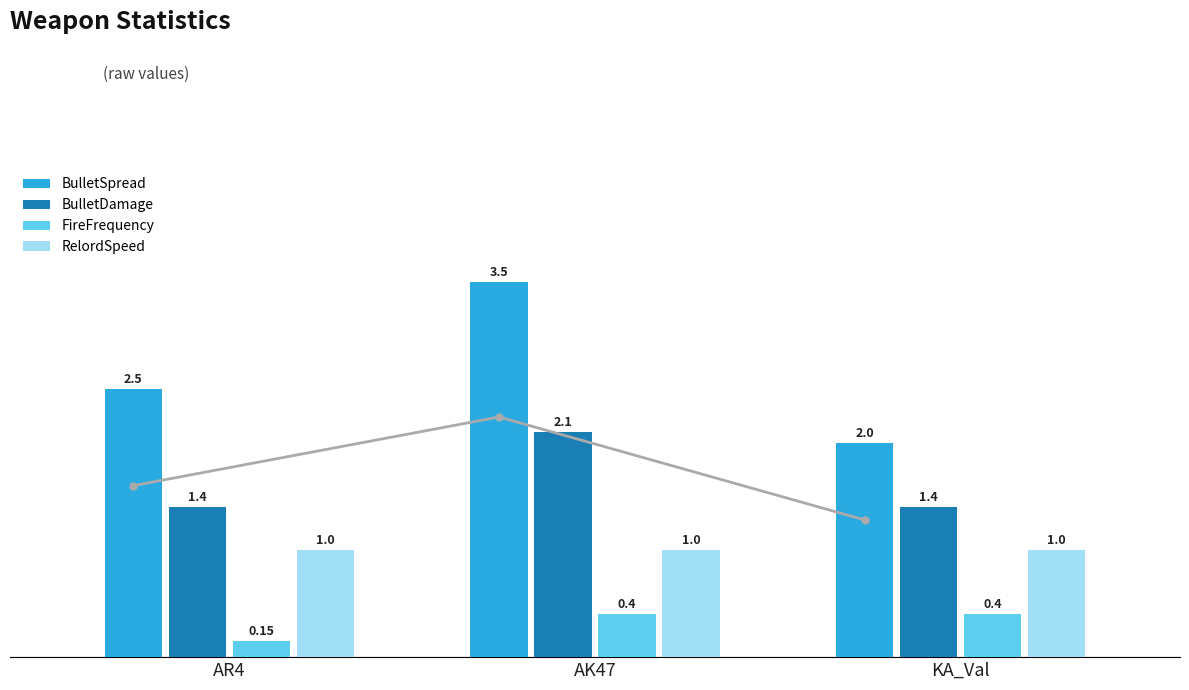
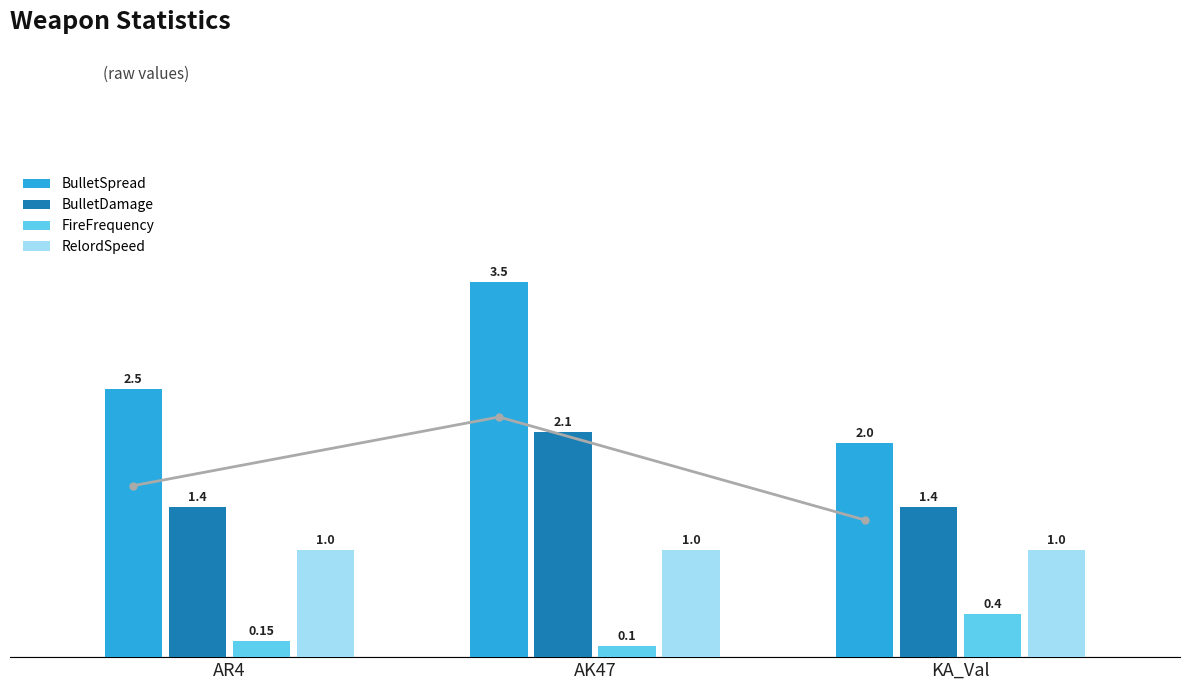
FireFrequency, AK47: 0.4 -> 0.1
